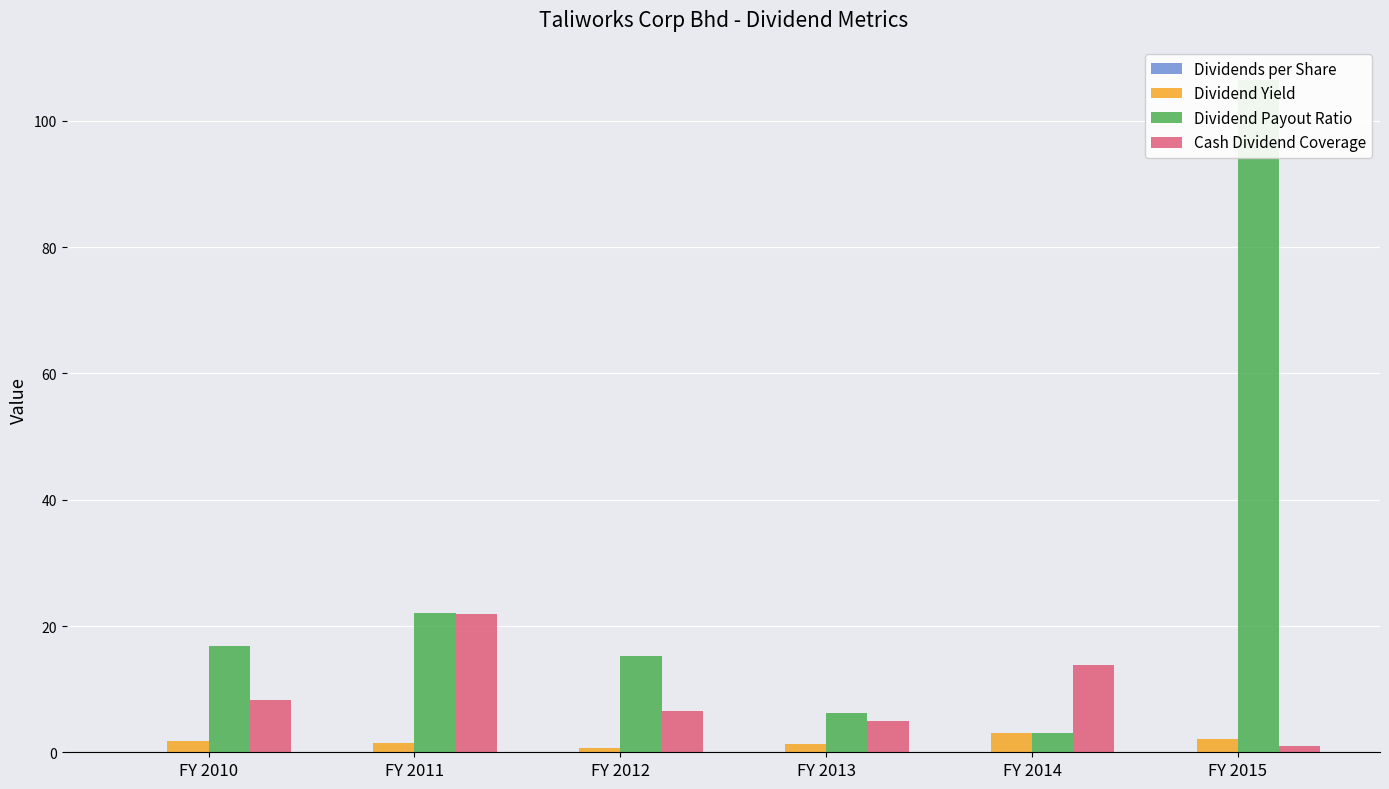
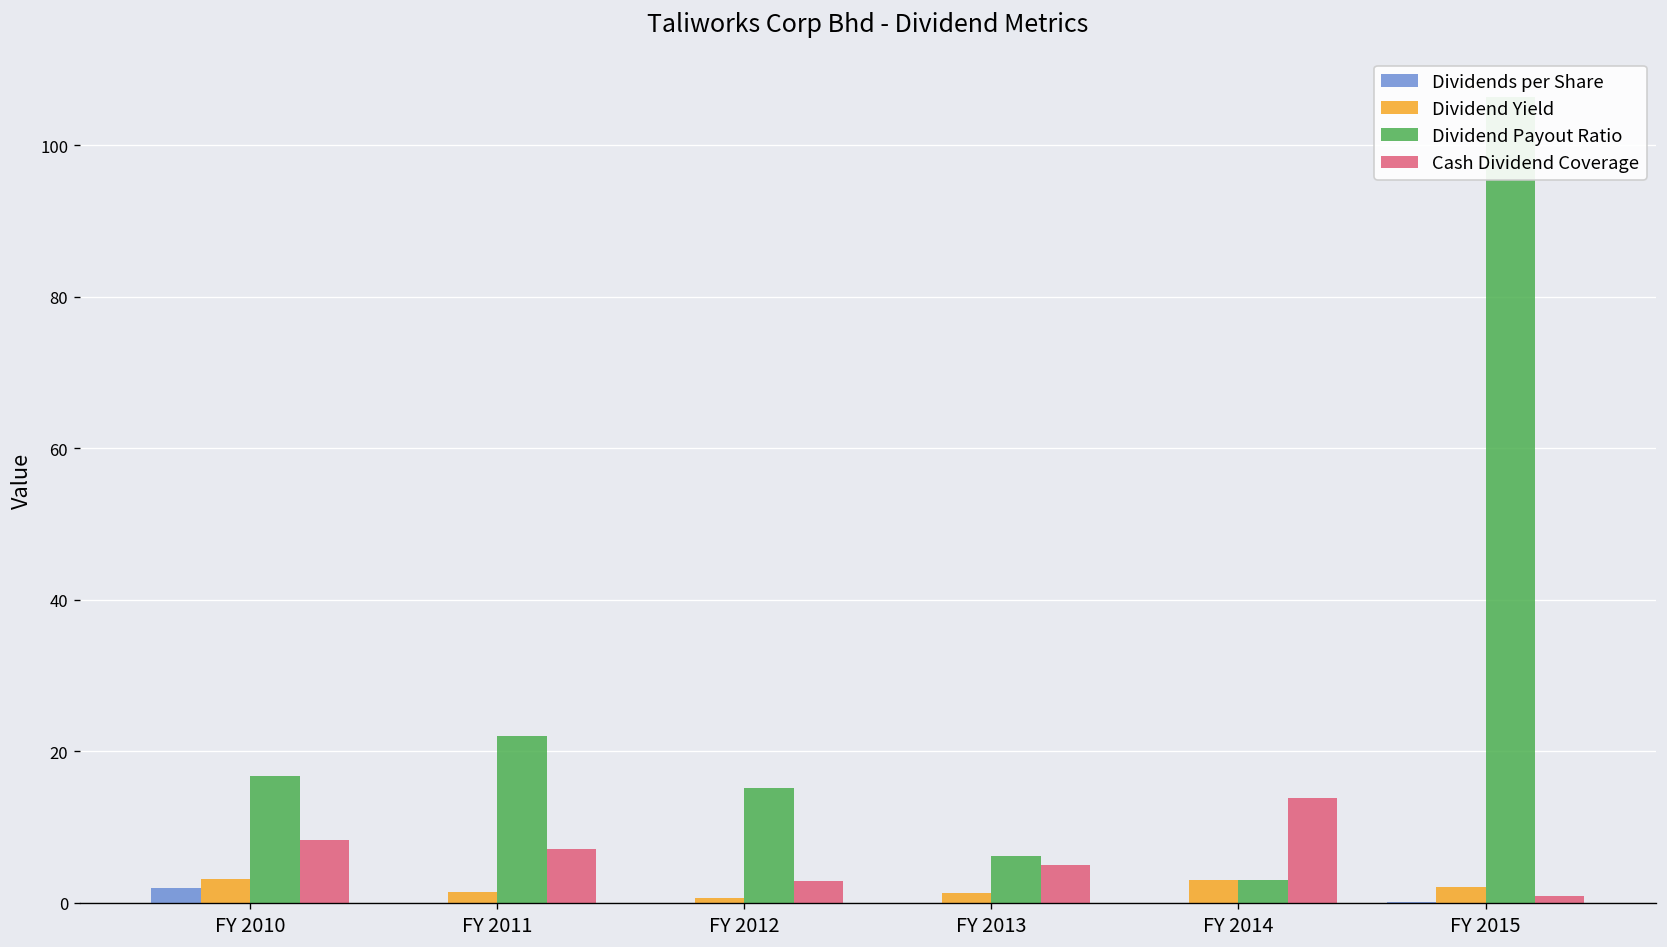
Dividends per Share, FY 2010: 0 -> 2
Dividend Yield, FY 2010: 2 -> 3
Cash Dividend Coverage, FY 2011: 22 -> 7
Cash Dividend Coverage, FY 2012: 7 -> 3
